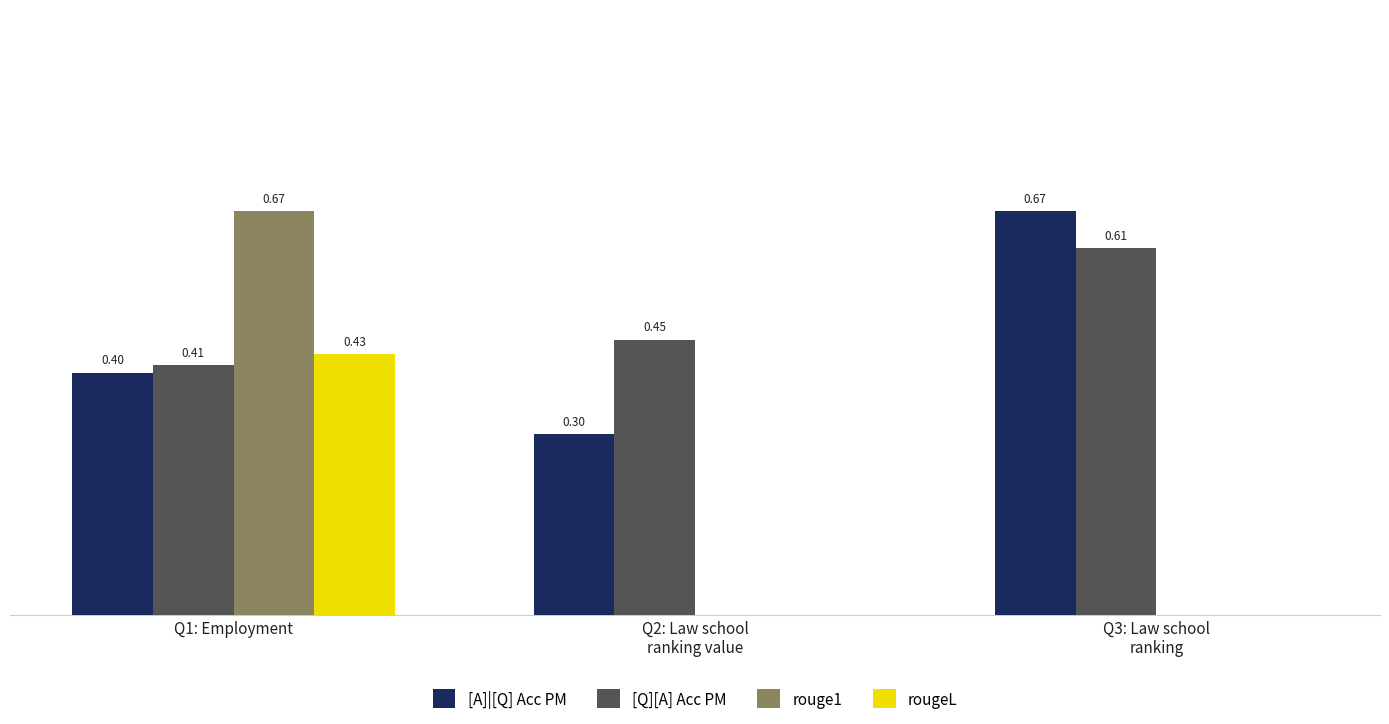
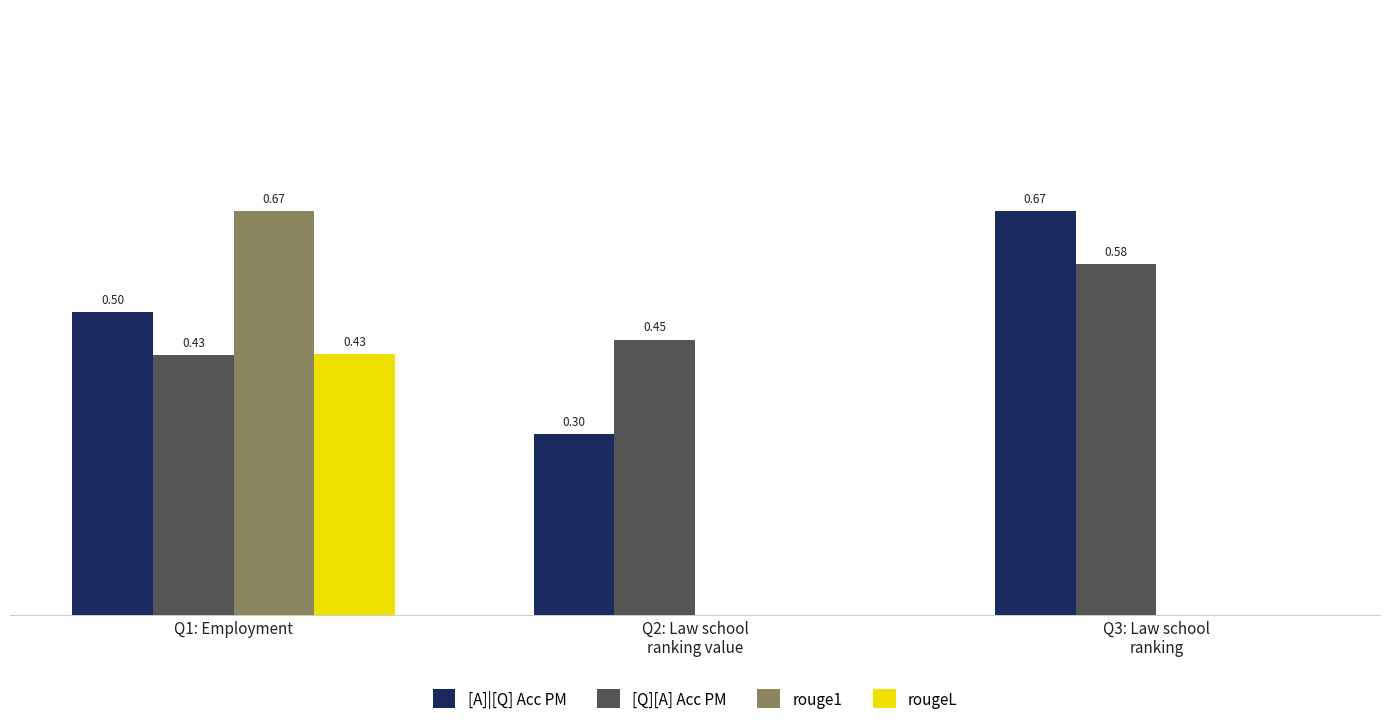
[A]|[Q] Acc PM, Q1: Employment: 0.40 -> 0.50
[Q][A] Acc PM, Q1: Employment: 0.41 -> 0.43
[Q][A] Acc PM, Q3: Law school ranking: 0.61 -> 0.58
